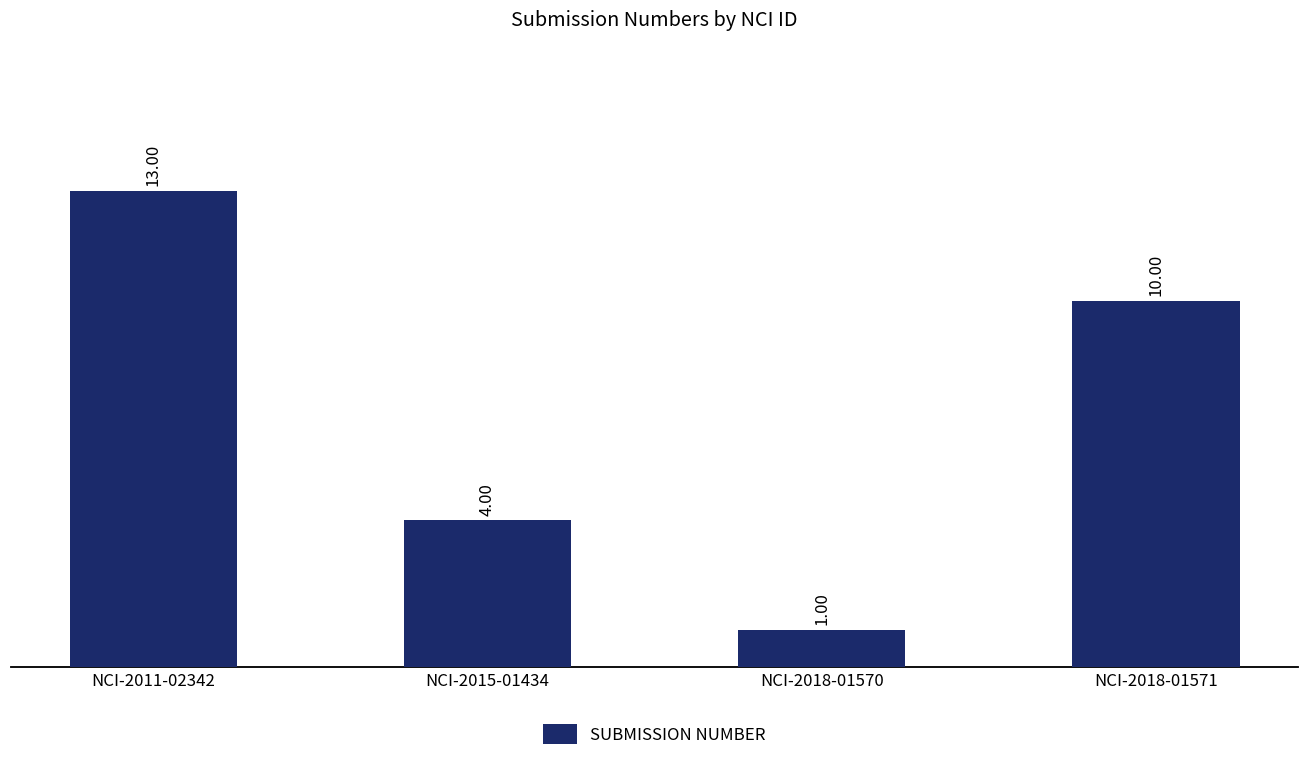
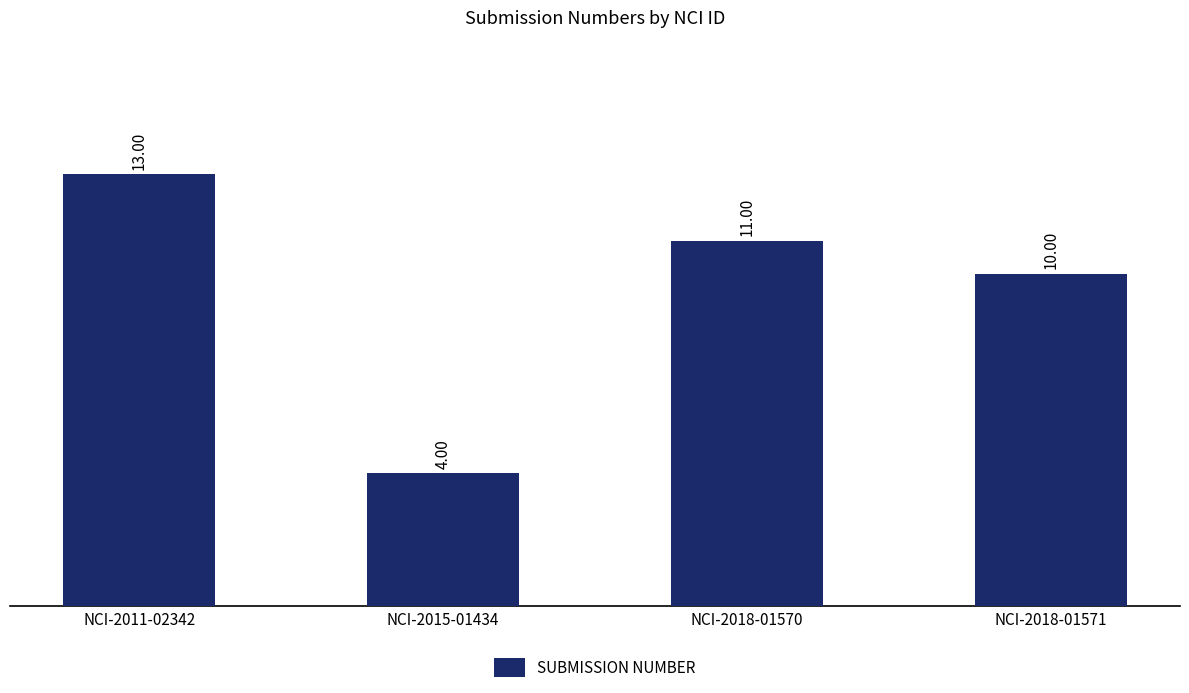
NCI-2018-01570: 1.00 -> 11.00
